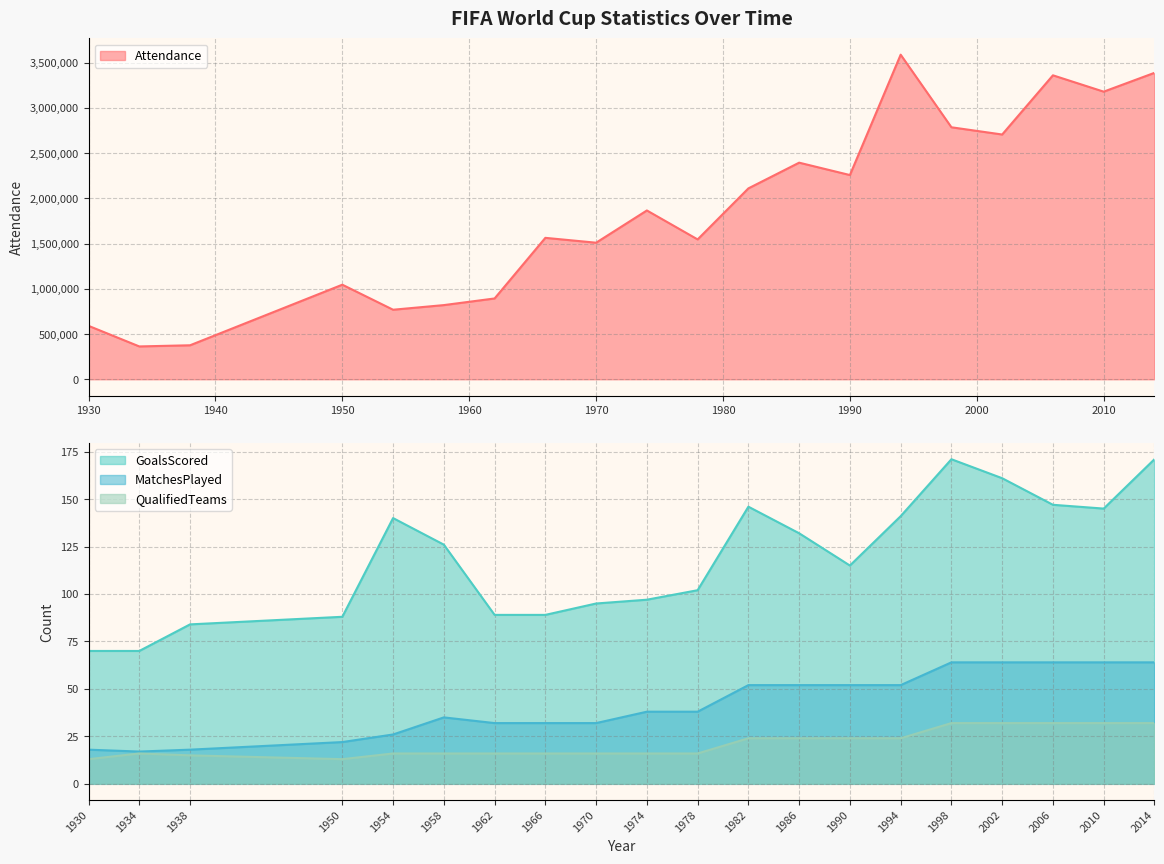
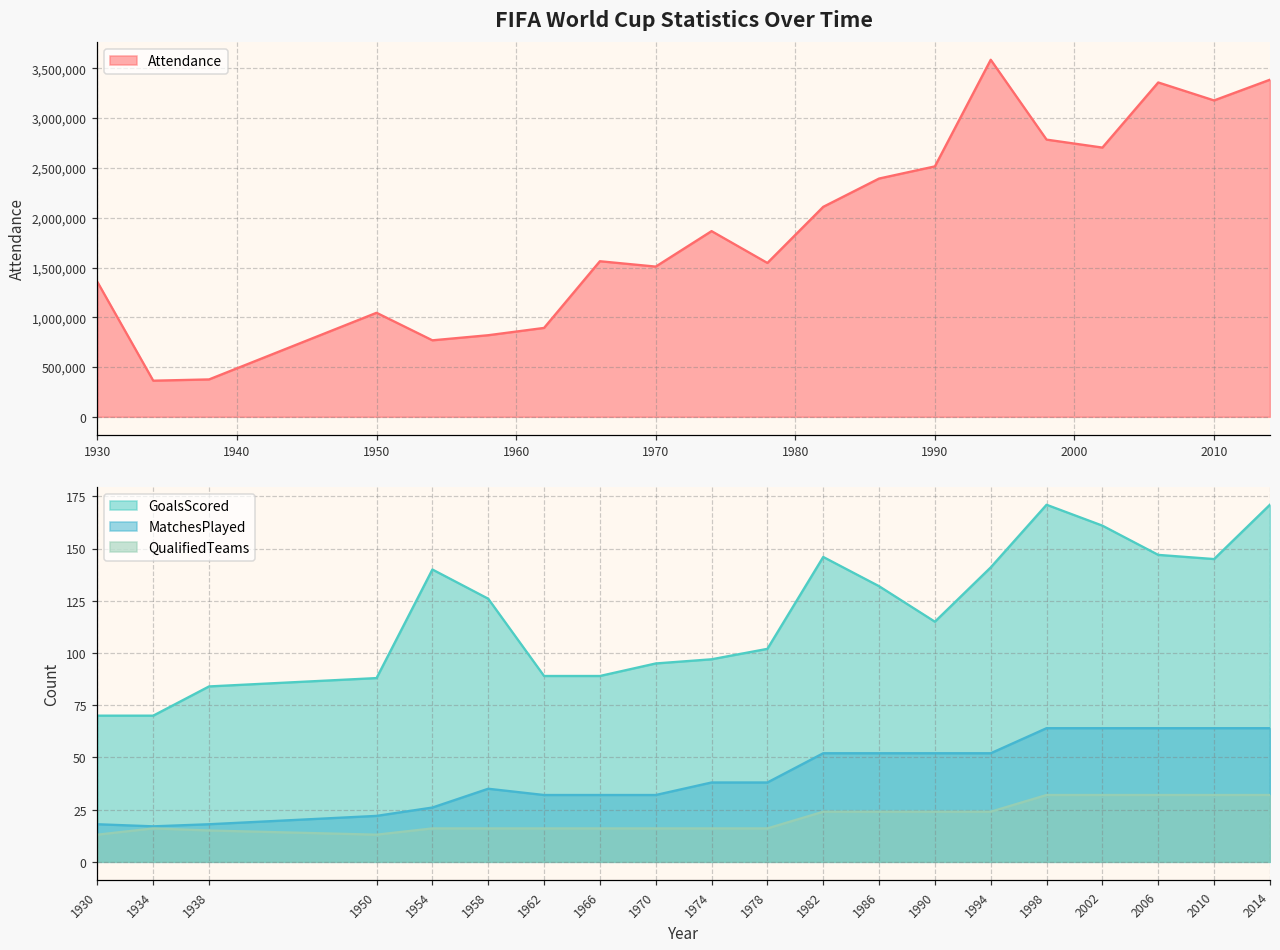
FIFA World Cup Statistics Over Time, 1930: 600,000 -> 1,400,000
FIFA World Cup Statistics Over Time, 1990: 2,300,000 -> 2,500,000
